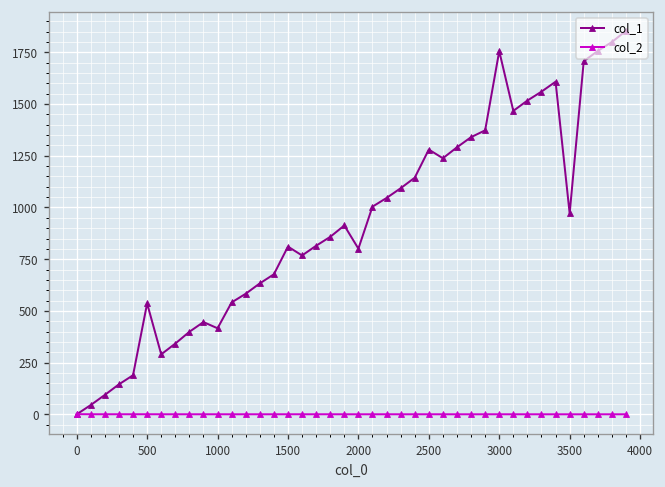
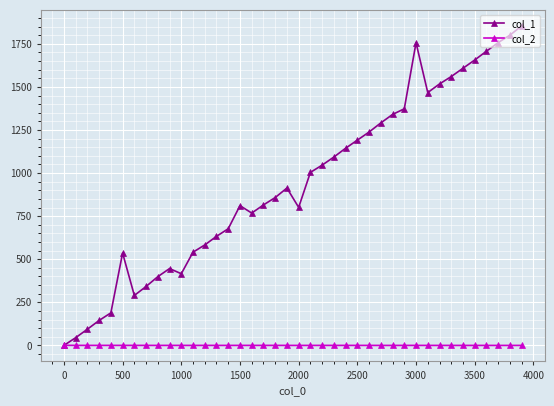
col_1, 2500: 1280 -> 1190
col_1, 3500: 970 -> 1660
